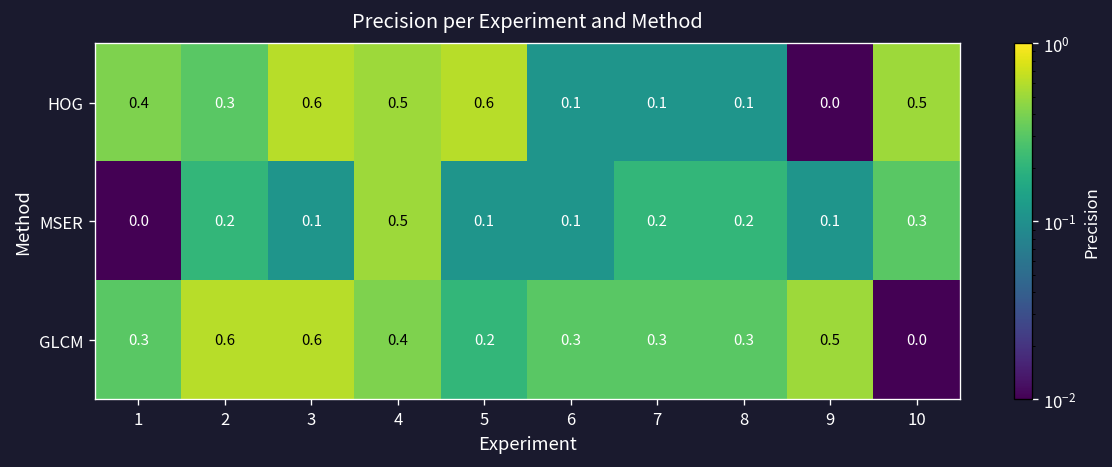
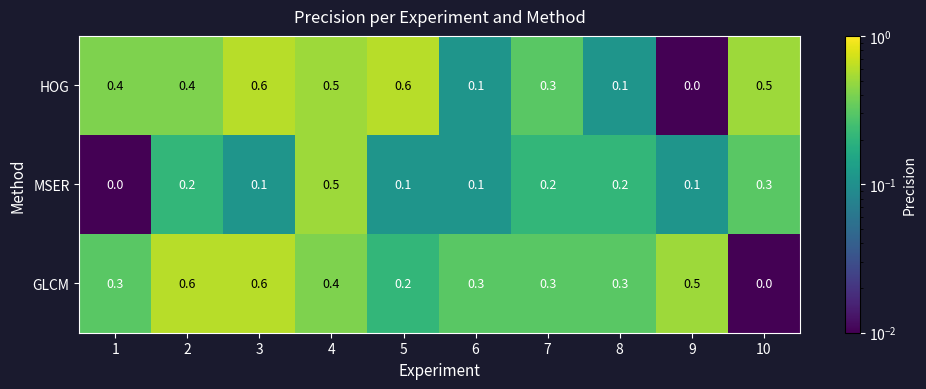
HOG, 2: 0.3 -> 0.4
HOG, 7: 0.1 -> 0.3
